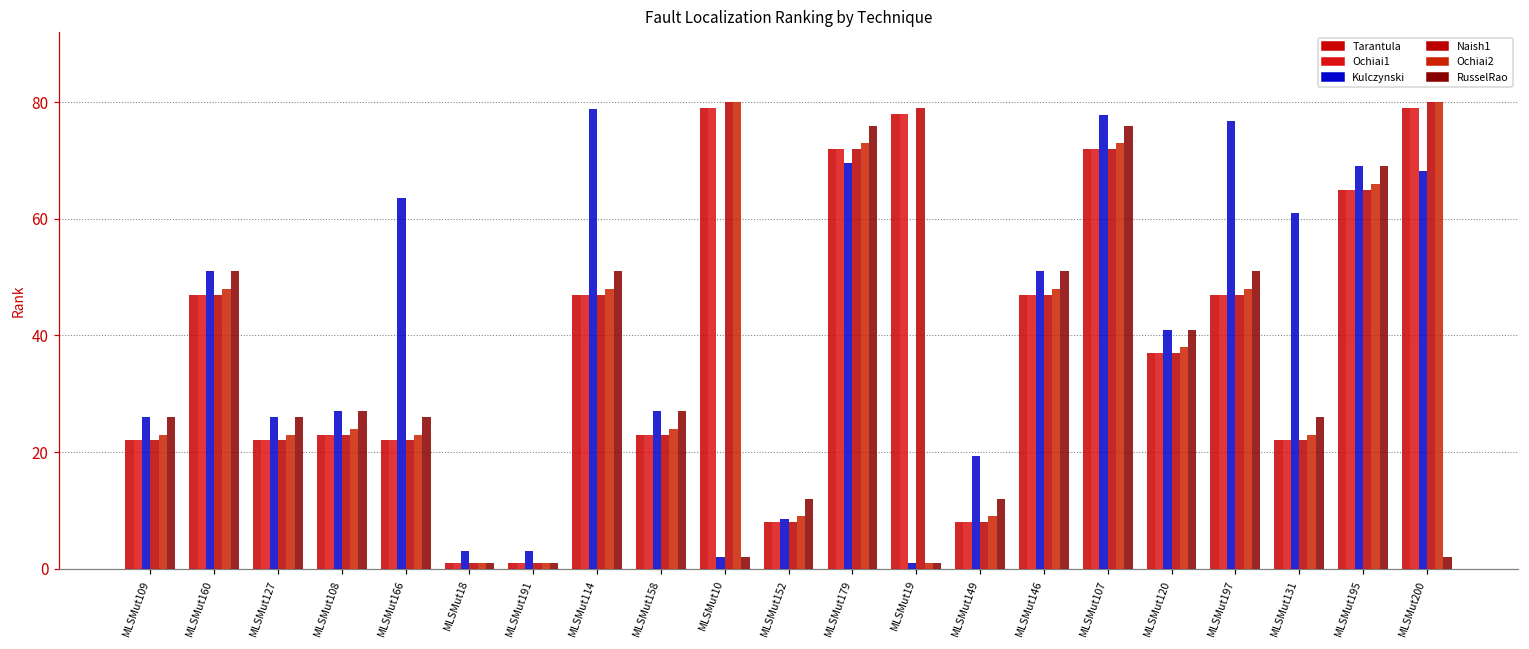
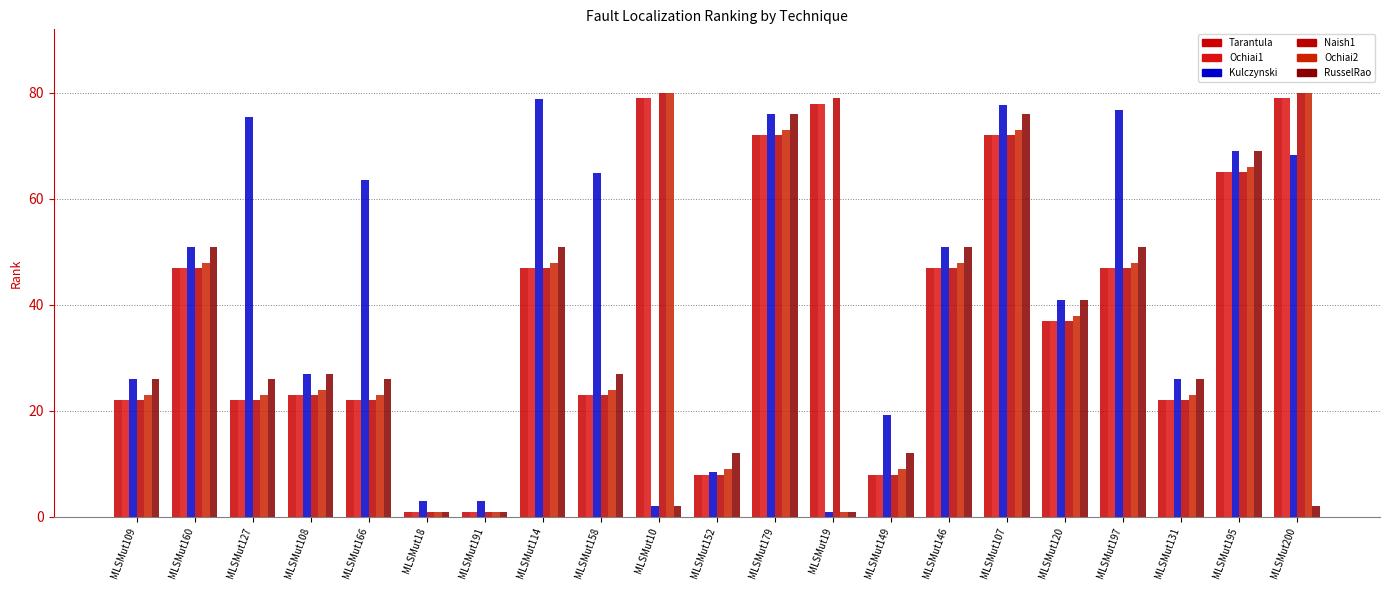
Kulczynski, MLSMut127: 26 -> 75
Kulczynski, MLSMut158: 27 -> 65
Kulczynski, MLSMut179: 70 -> 76
Kulczynski, MLSMut131: 61 -> 26
